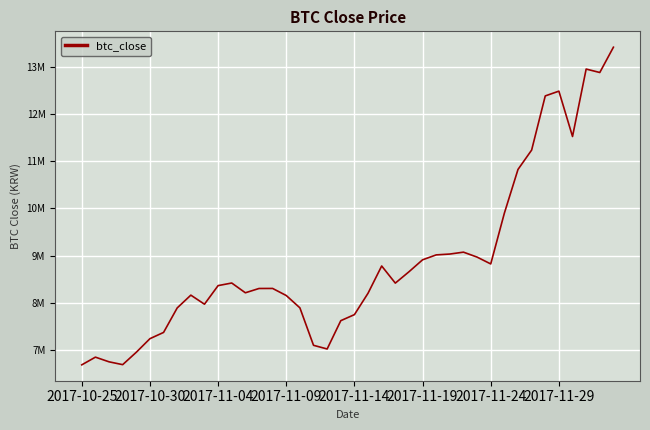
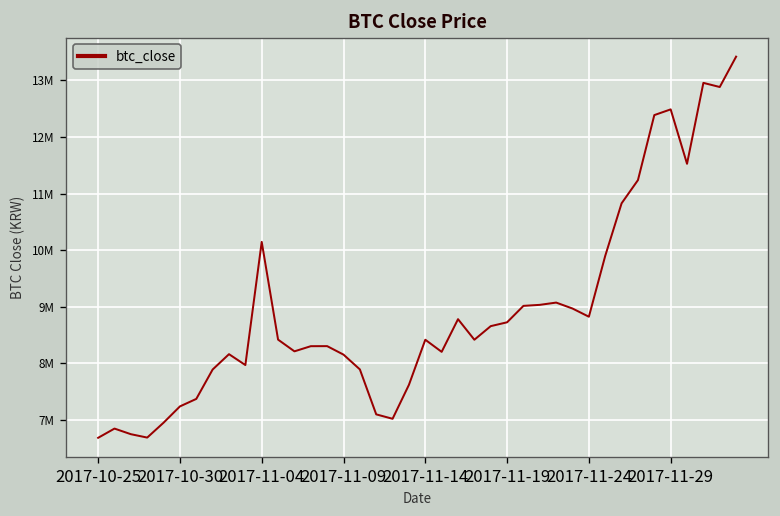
2017-11-04: 8400000 -> 10100000
2017-11-14: 7800000 -> 8400000
2017-11-19: 8900000 -> 8700000
